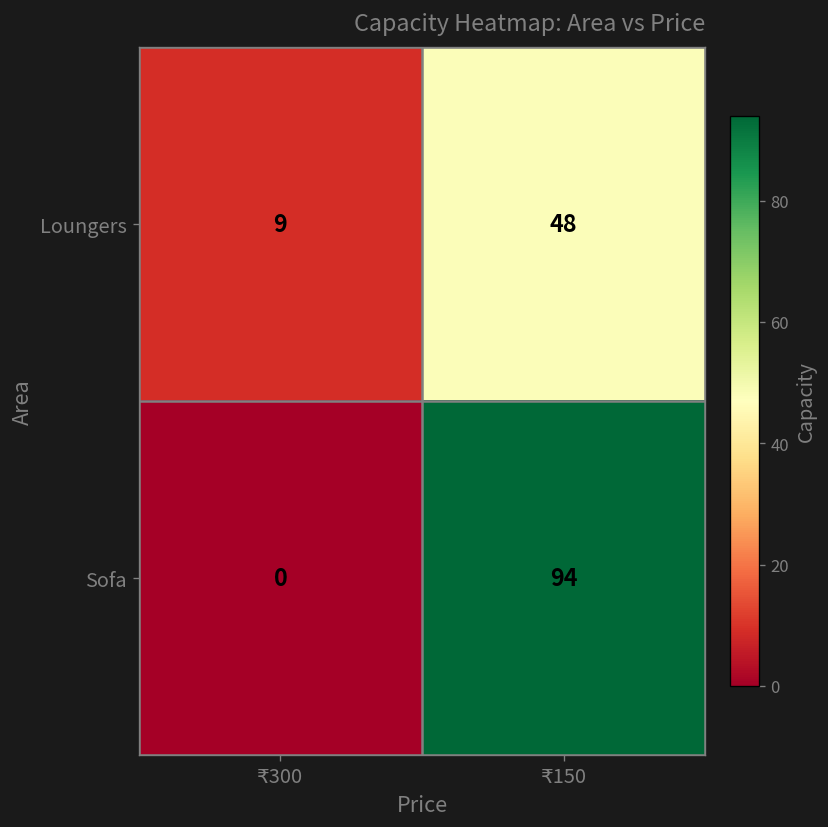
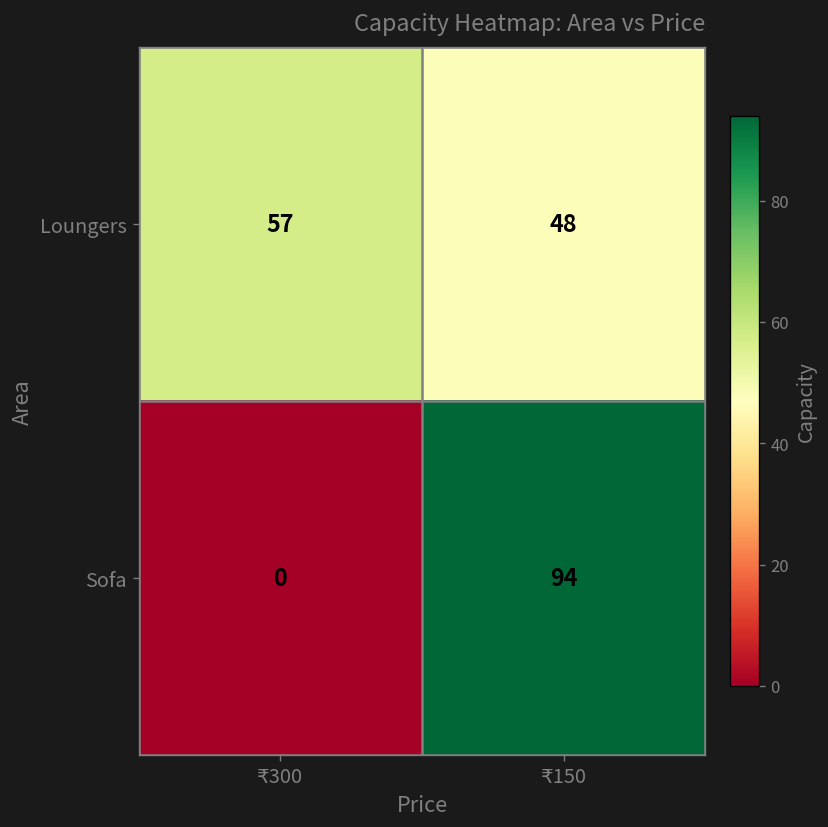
Loungers, ₹300: 9 -> 57
